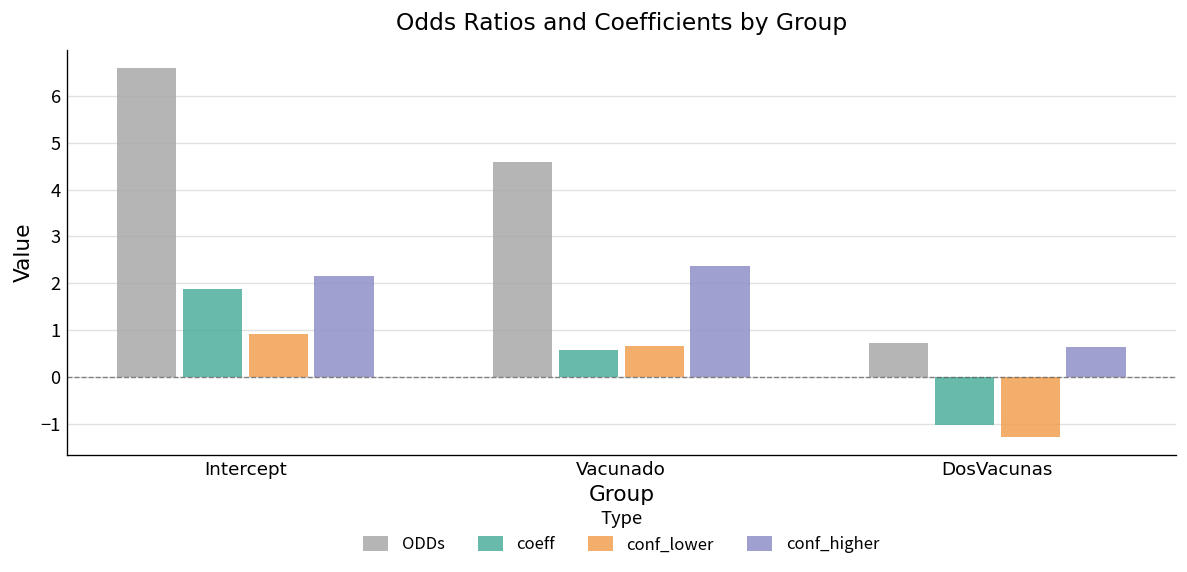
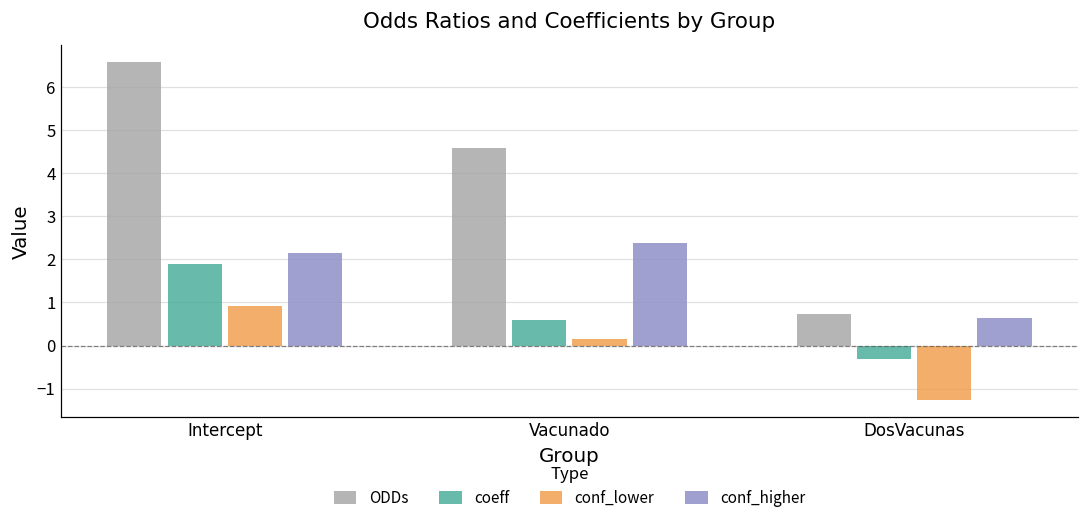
conf_lower, Vacunado: 0.7 -> 0.2
coeff, DosVacunas: -1.0 -> -0.3
